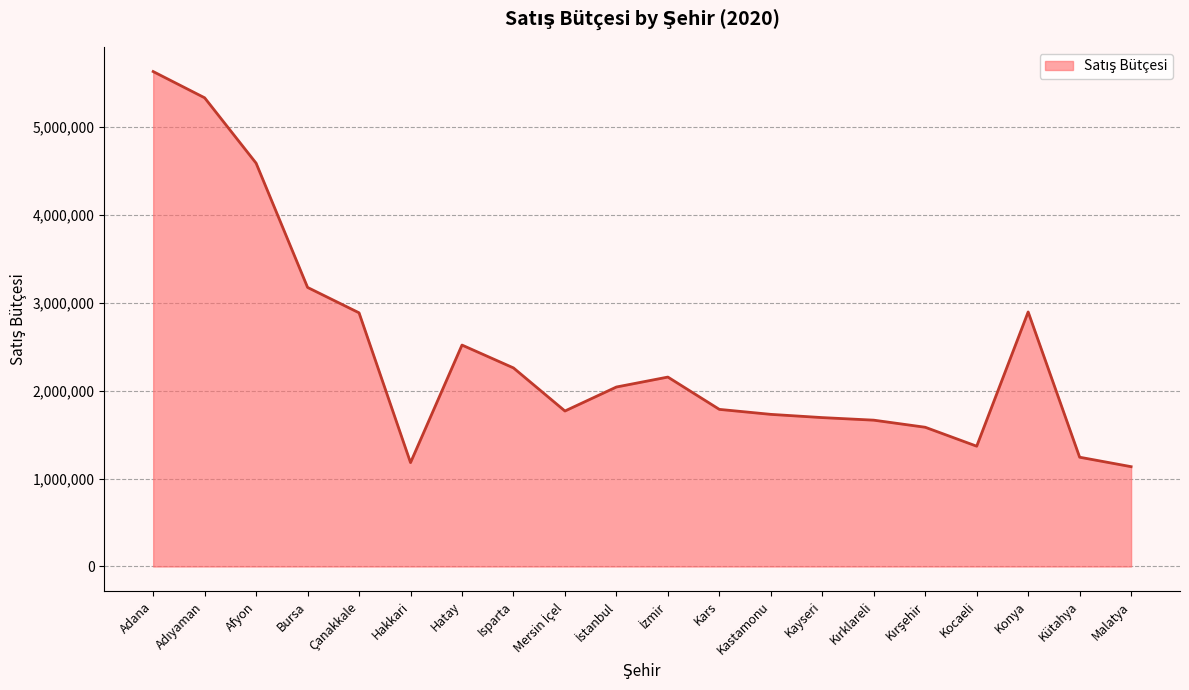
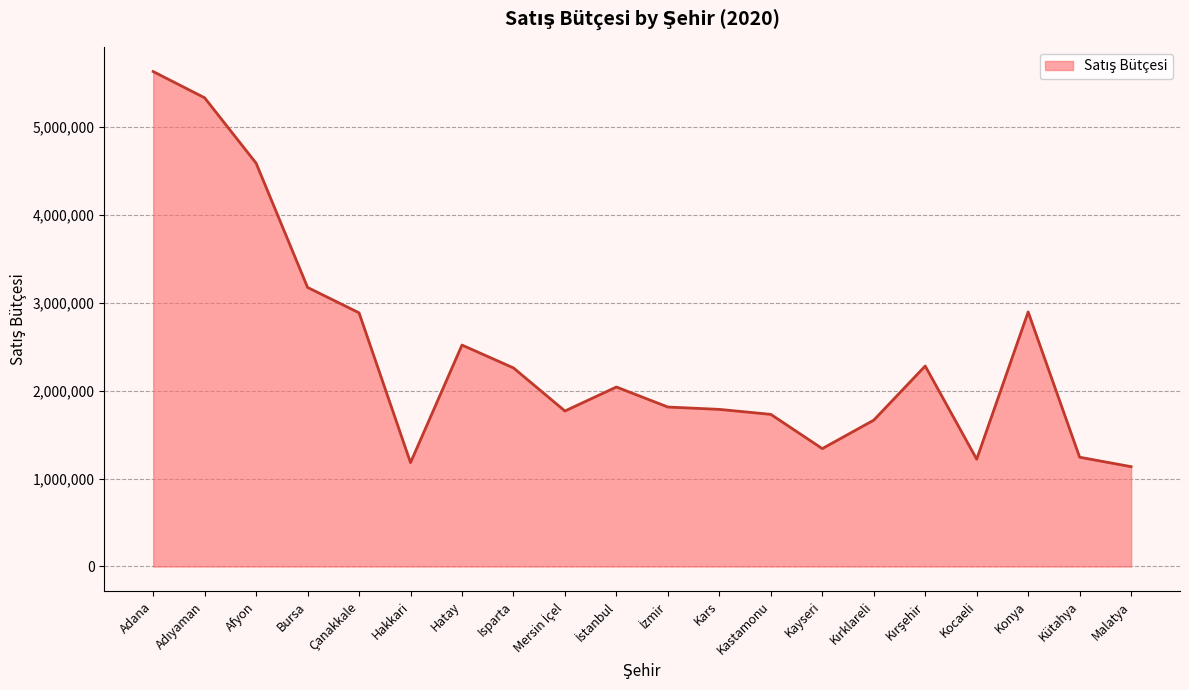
İzmir: 2,200,000 -> 1,800,000
Kayseri: 1,700,000 -> 1,300,000
Kırşehir: 1,600,000 -> 2,300,000
Kocaeli: 1,400,000 -> 1,200,000
